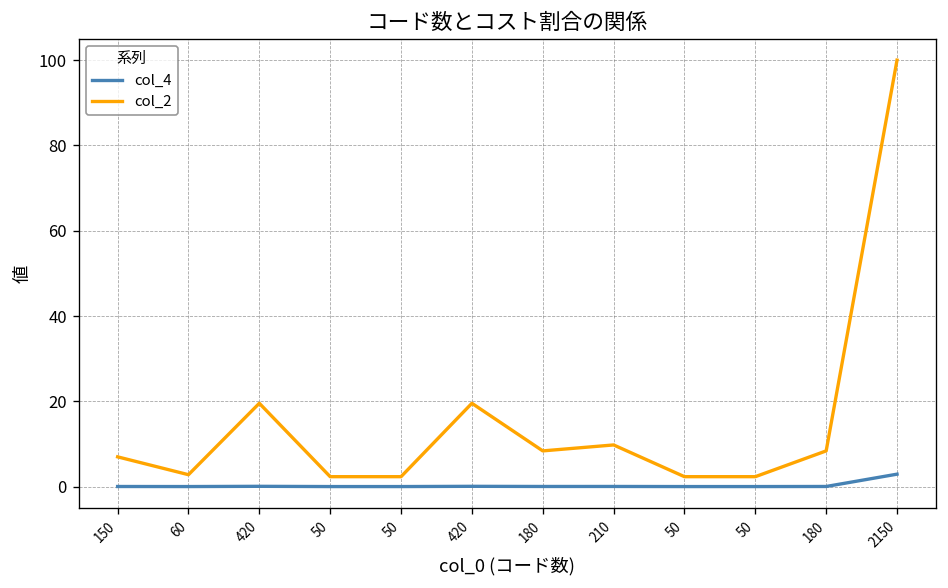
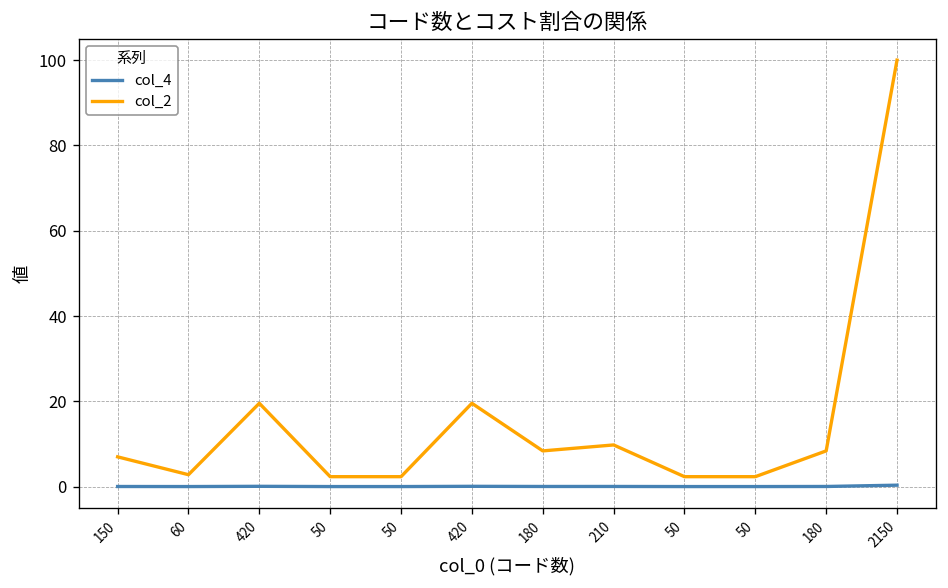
col_4, 2150: 3 -> 0
